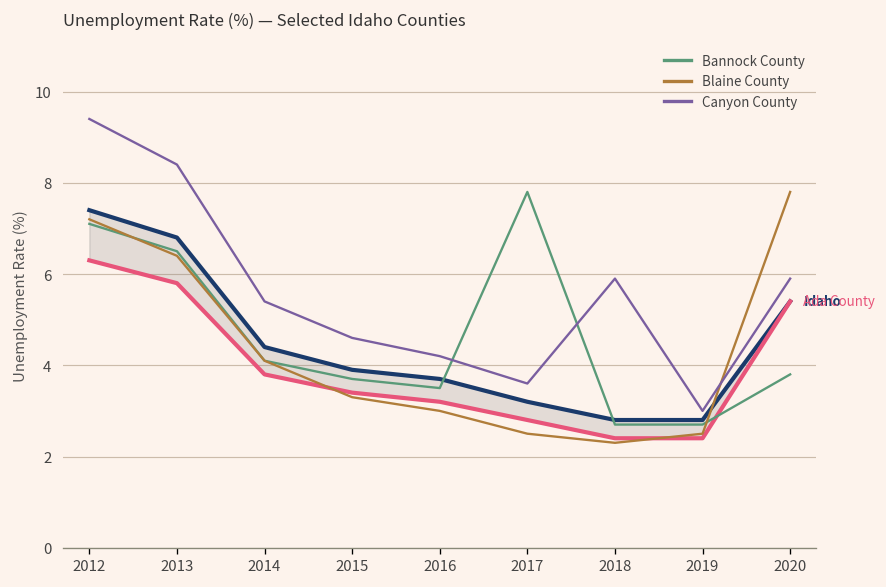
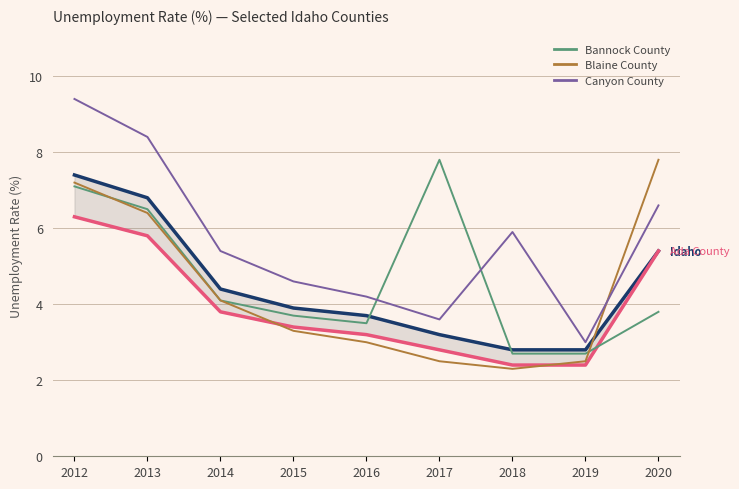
Canyon County, 2020: 5.9 -> 6.6
